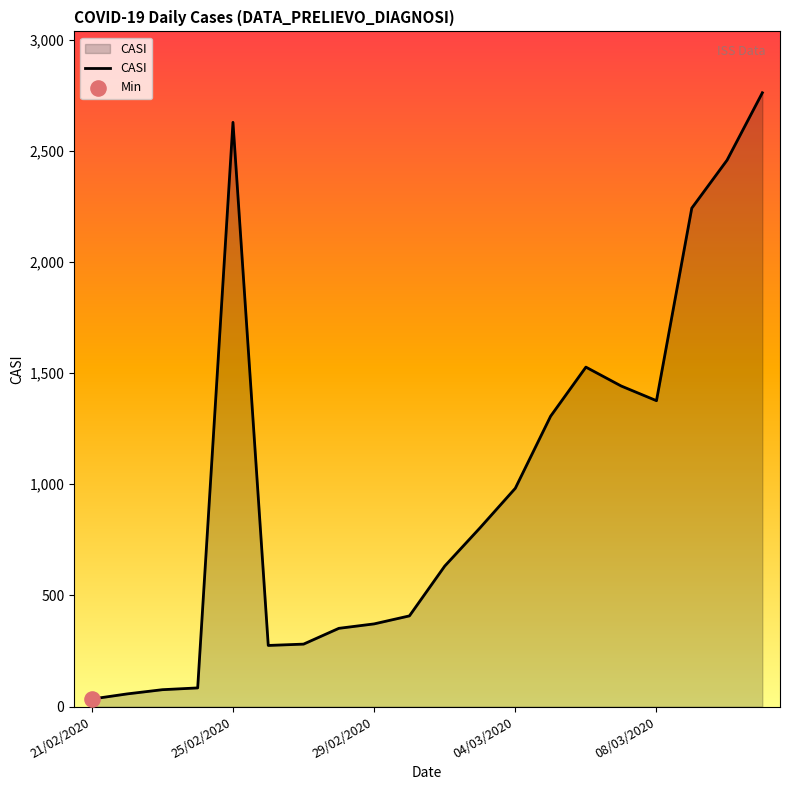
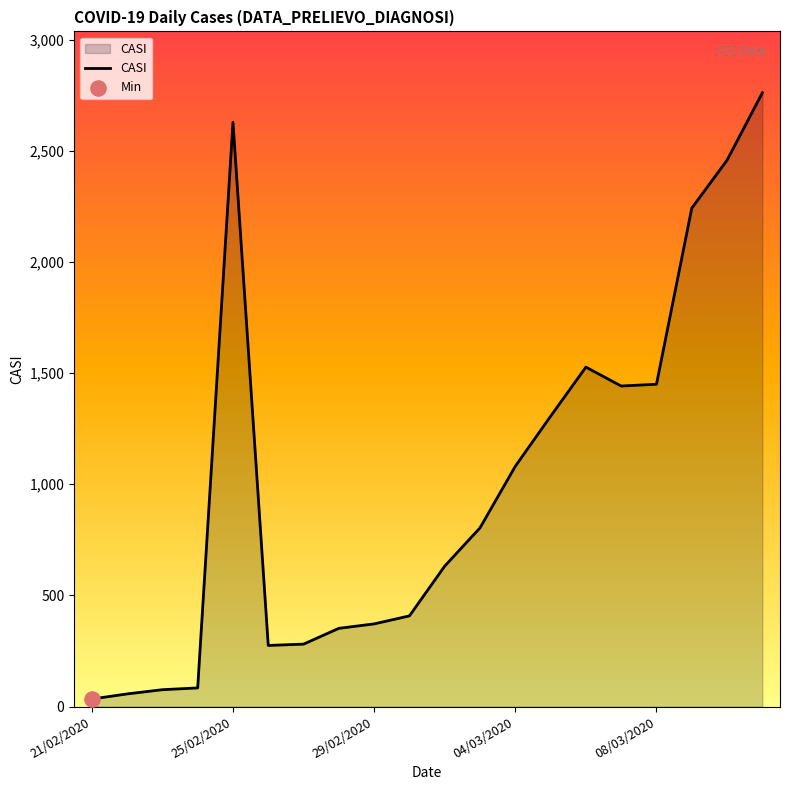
CASI, 04/03/2020: 980 -> 1,080
CASI, 08/03/2020: 1,380 -> 1,450
